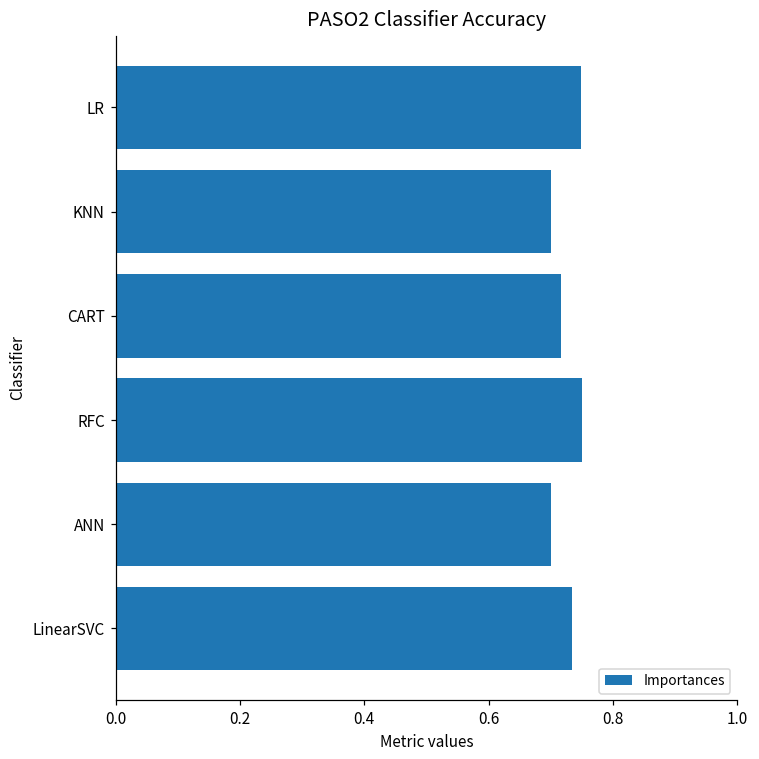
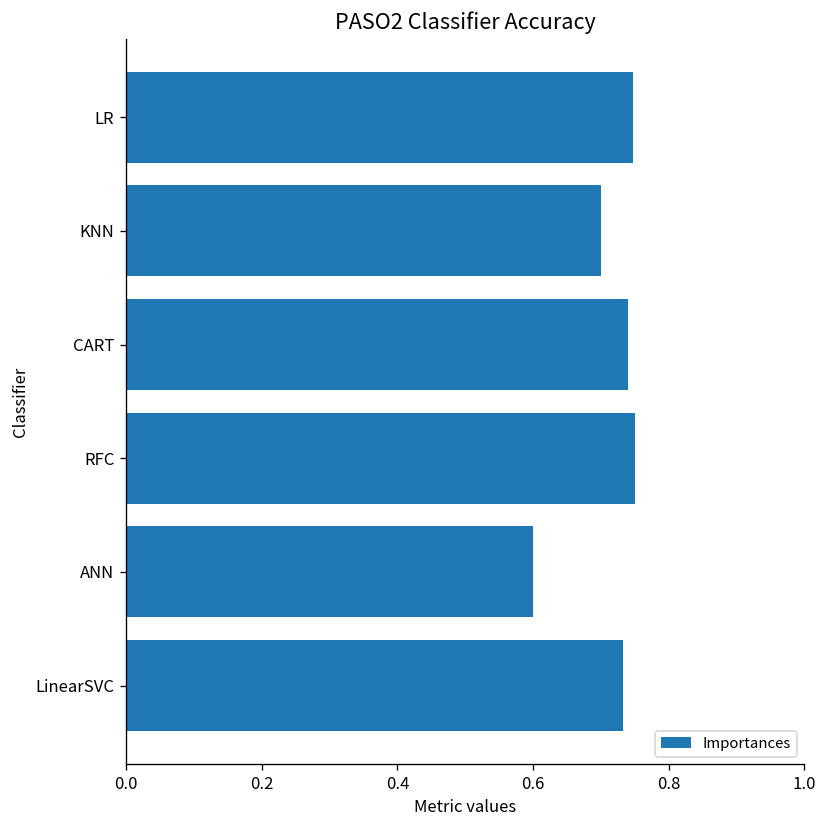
CART: 0.72 -> 0.74
ANN: 0.7 -> 0.6
